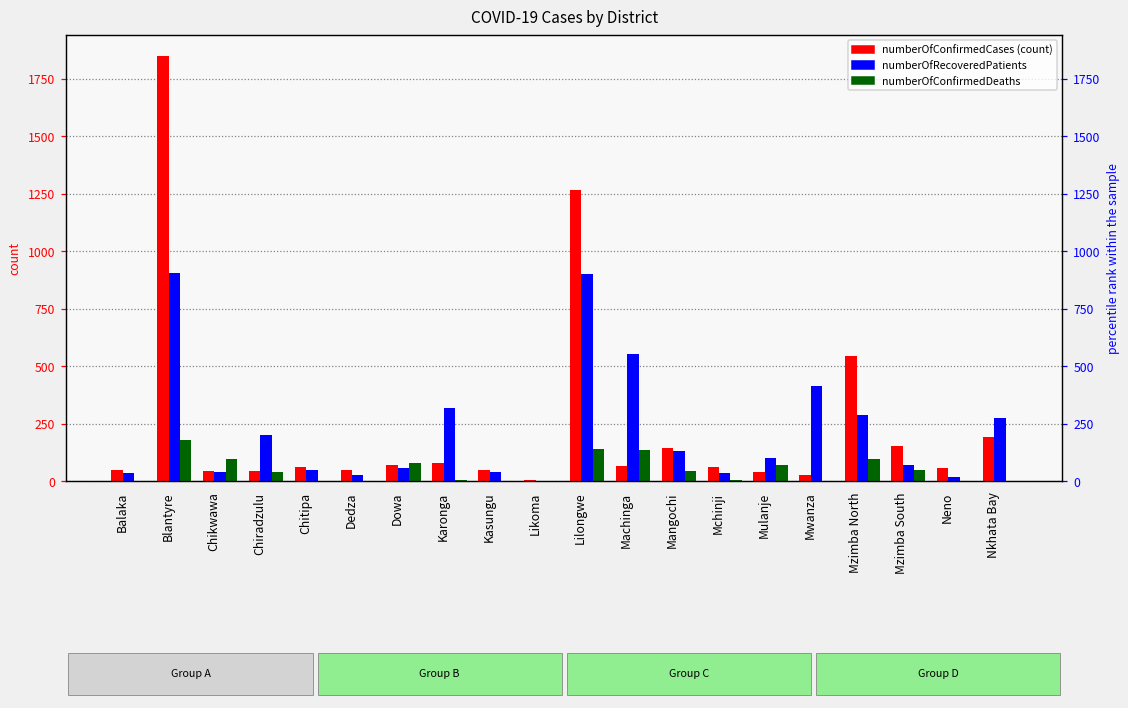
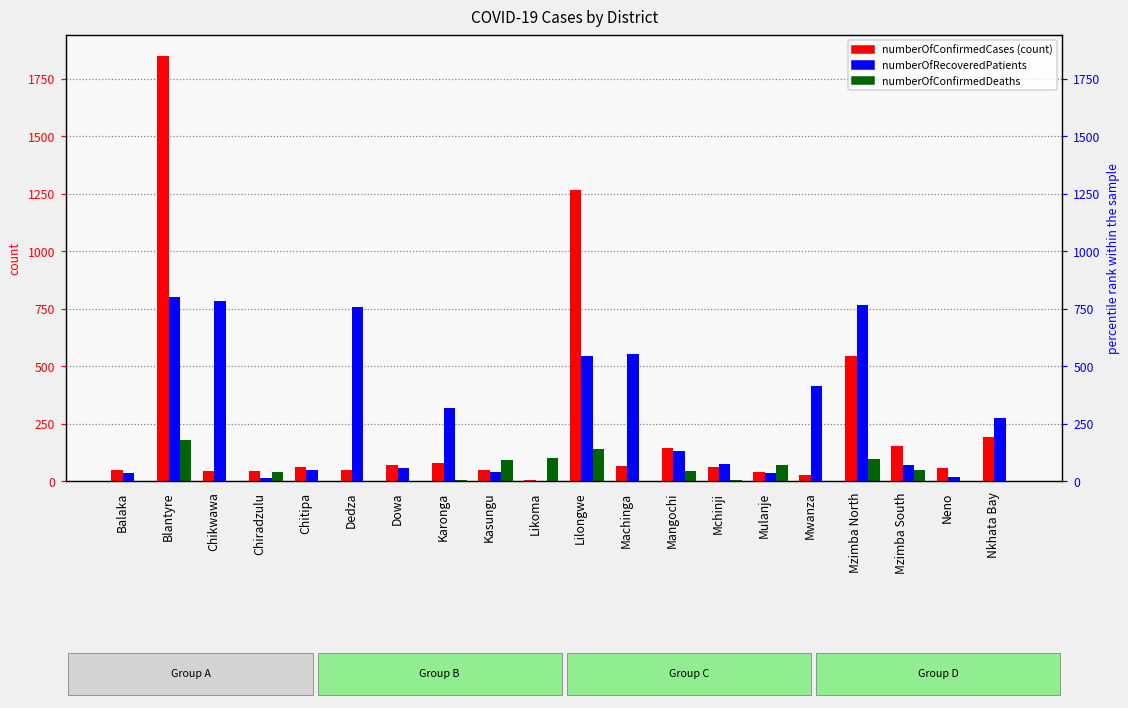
numberOfRecoveredPatients, Blantyre: 910 -> 800
numberOfRecoveredPatients, Chikwawa: 40 -> 790
numberOfConfirmedDeaths, Chikwawa: 100 -> 0
numberOfRecoveredPatients, Chiradzulu: 200 -> 10
numberOfRecoveredPatients, Dedza: 30 -> 760
numberOfConfirmedDeaths, Dowa: 80 -> 0
numberOfConfirmedDeaths, Kasungu: 0 -> 90
numberOfConfirmedDeaths, Likoma: 0 -> 100
numberOfRecoveredPatients, Lilongwe: 900 -> 550
numberOfConfirmedDeaths, Machinga: 140 -> 0
numberOfRecoveredPatients, Mchinji: 40 -> 80
numberOfRecoveredPatients, Mulanje: 100 -> 40
numberOfRecoveredPatients, Mzimba North: 290 -> 770
